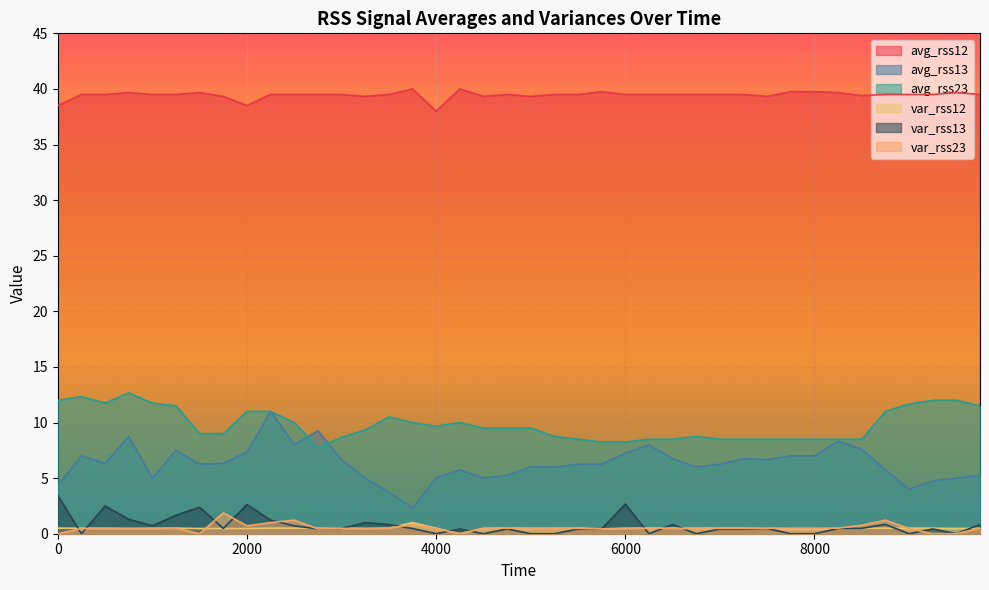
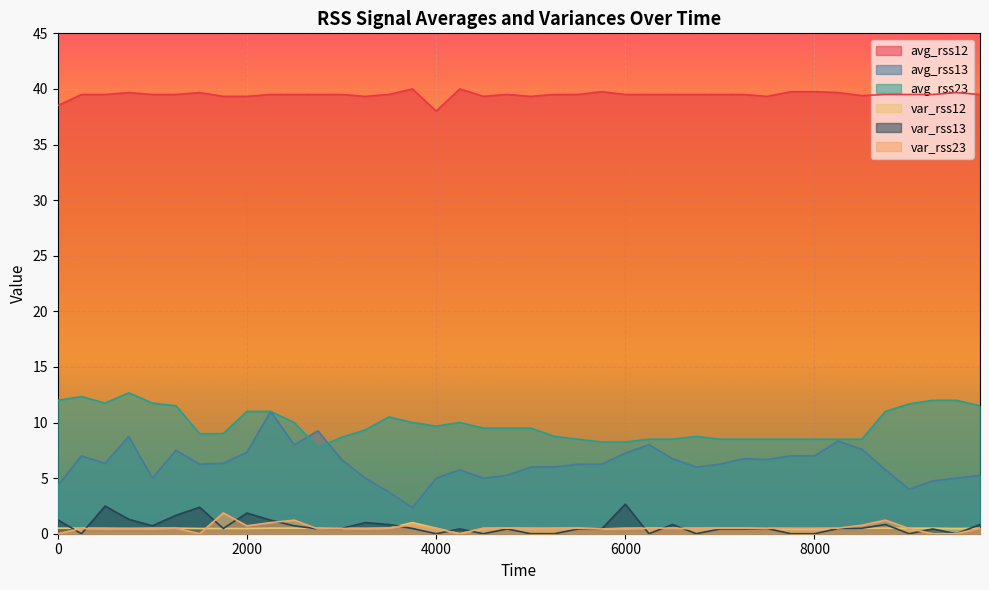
var_rss13, 0: 3.4 -> 1.3
avg_rss12, 2000: 38.5 -> 39.3
var_rss13, 2000: 2.6 -> 1.9
